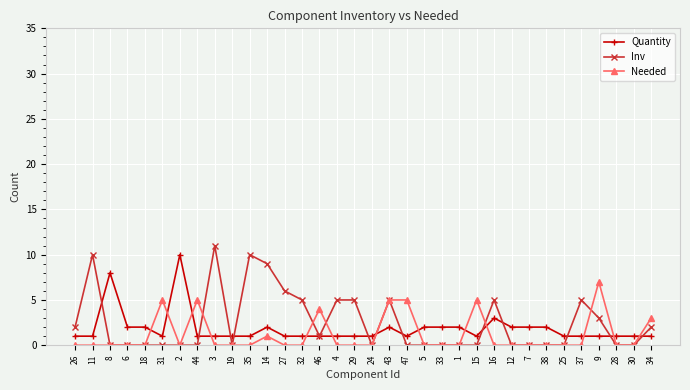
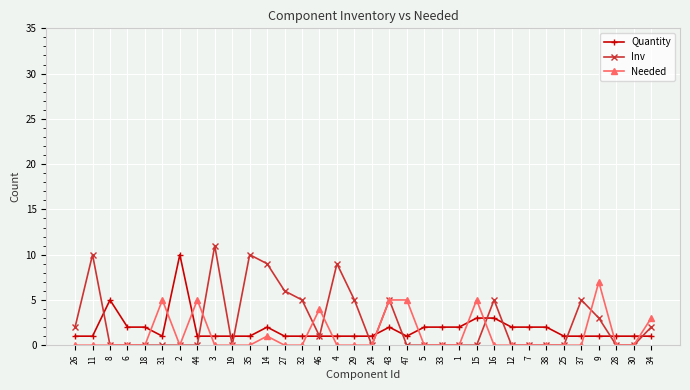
Quantity, 8: 8 -> 5
Inv, 4: 5 -> 9
Quantity, 15: 1 -> 3
